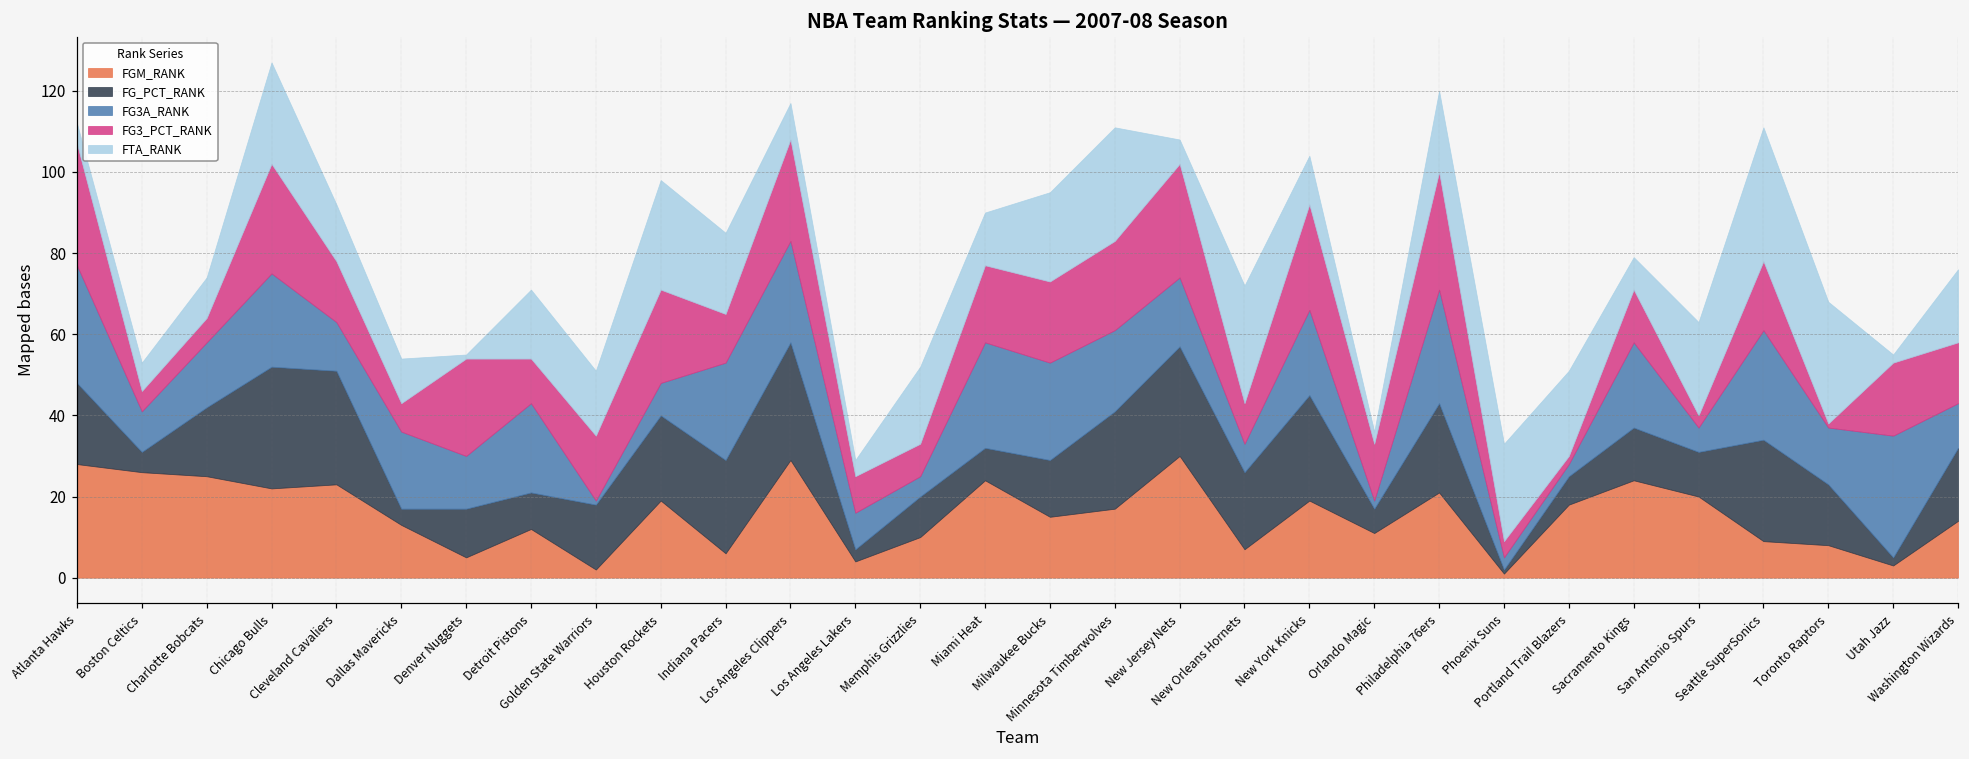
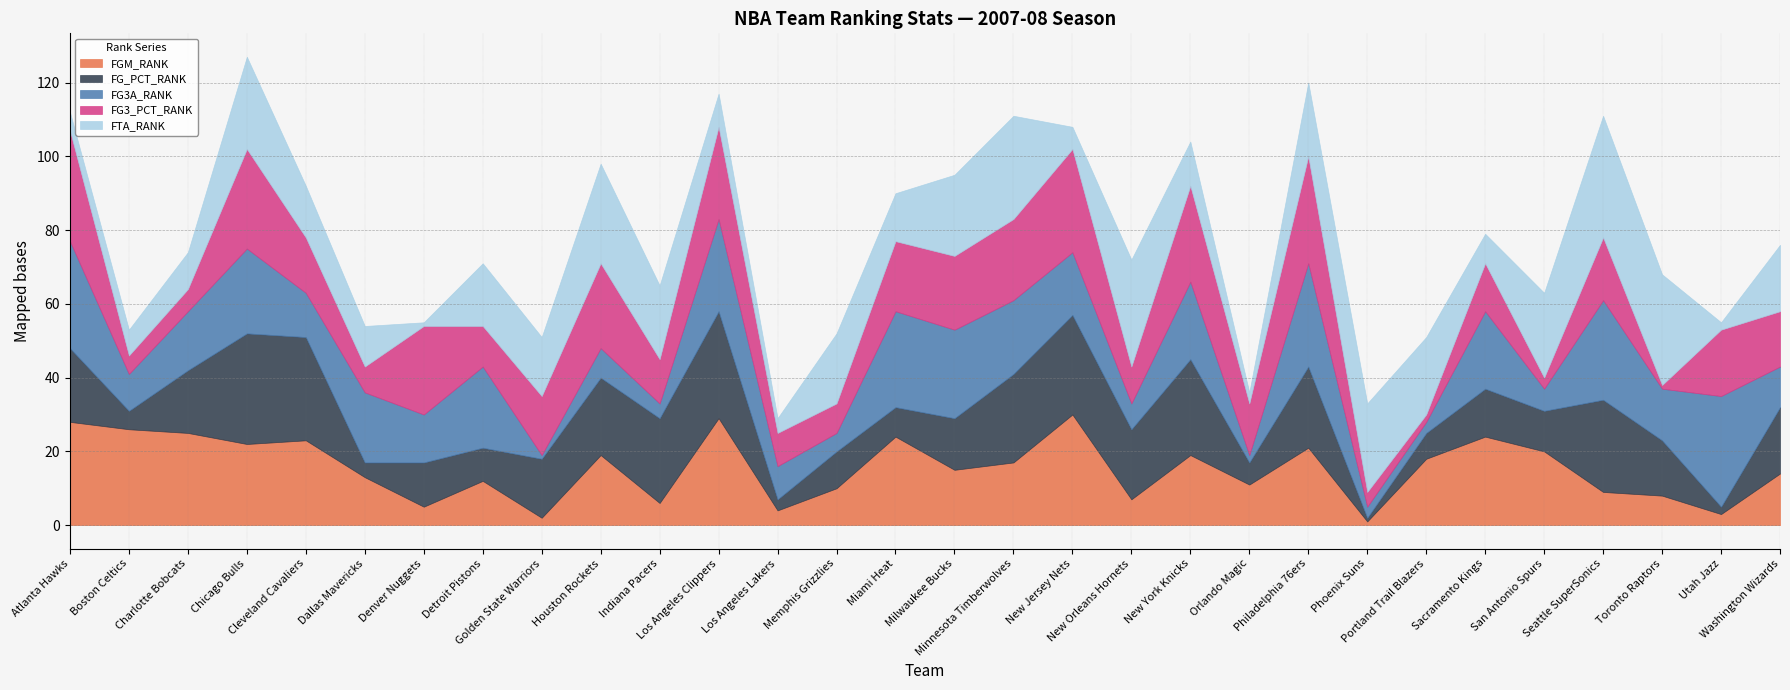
FG3A_RANK, Indiana Pacers: 24 -> 4
